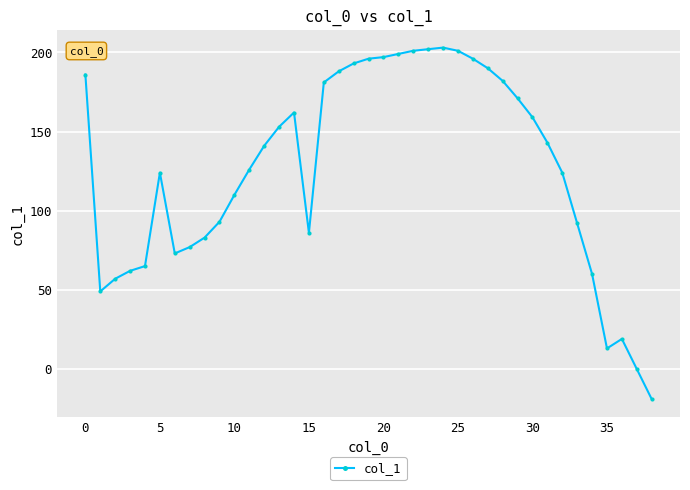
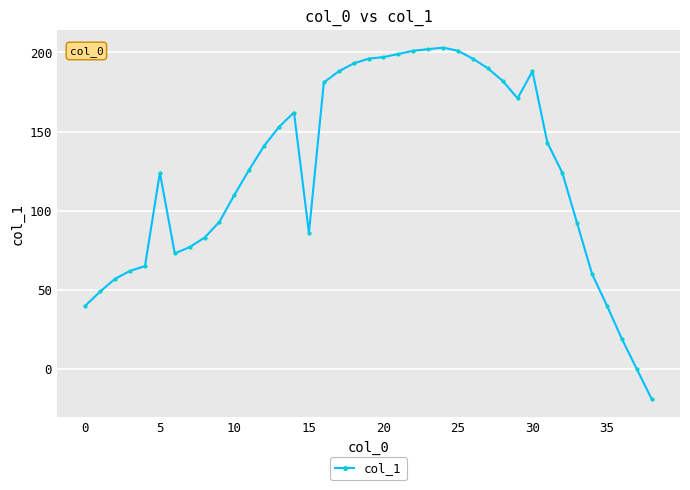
0: 186 -> 40
30: 159 -> 188
35: 13 -> 40
